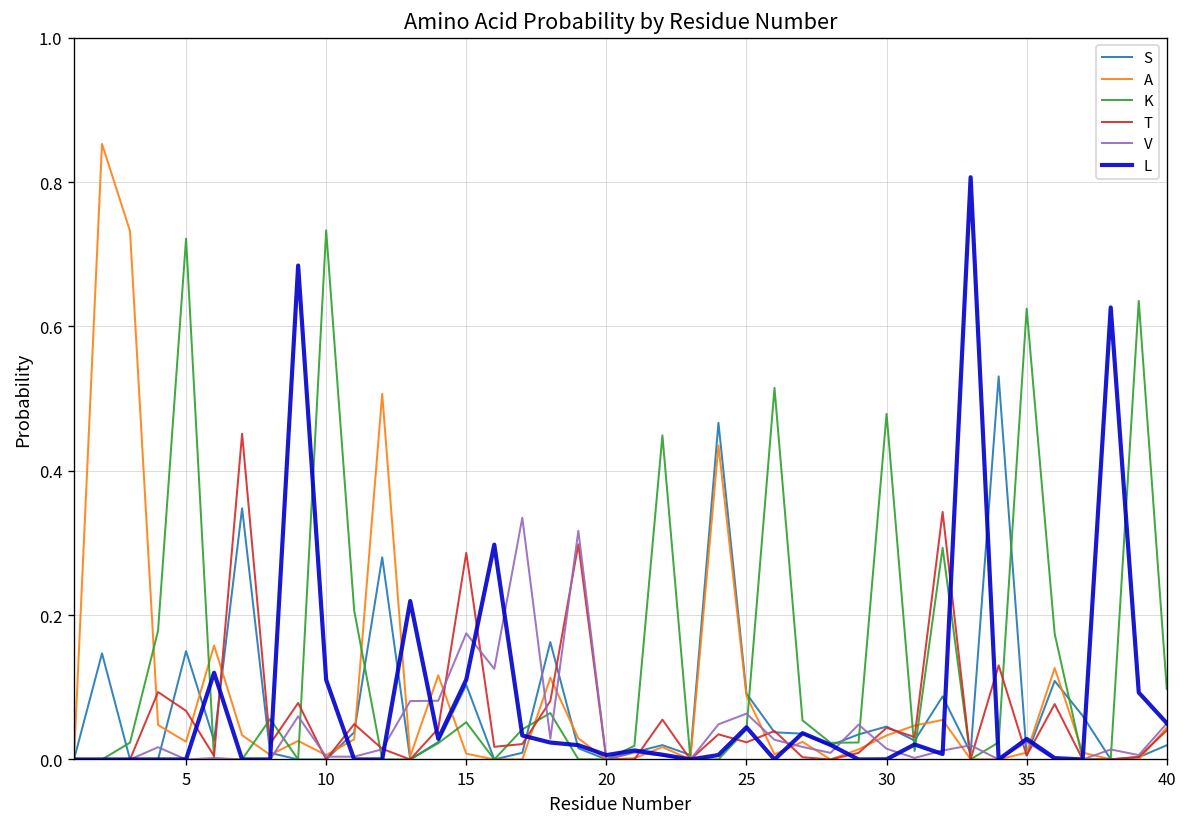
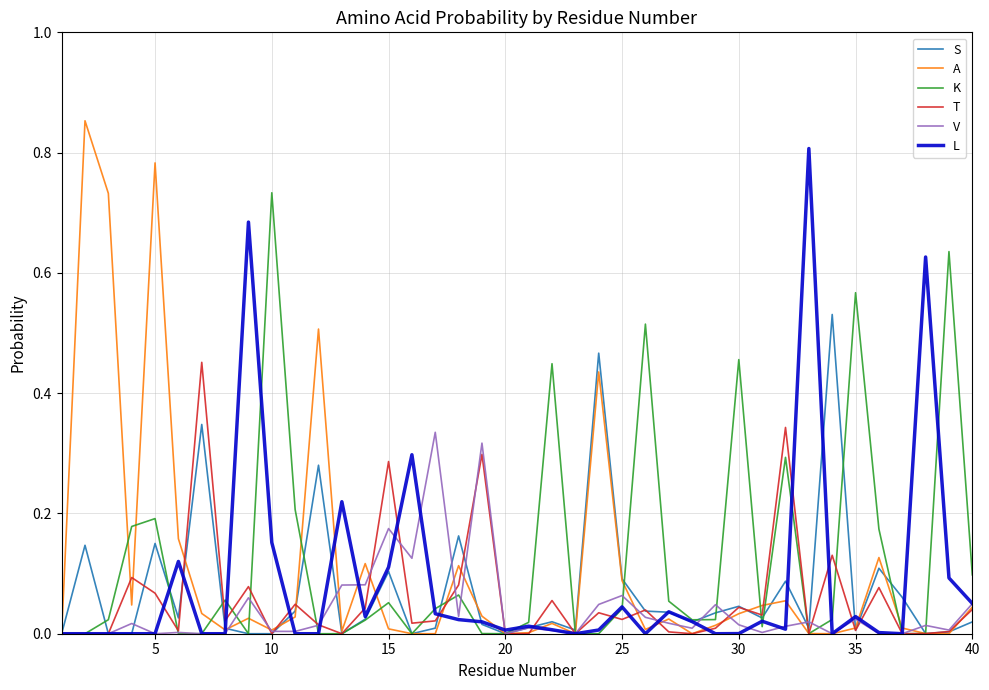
A, 5: 0.02 -> 0.78
K, 5: 0.72 -> 0.19
L, 10: 0.11 -> 0.15
K, 30: 0.48 -> 0.46
K, 35: 0.62 -> 0.57
